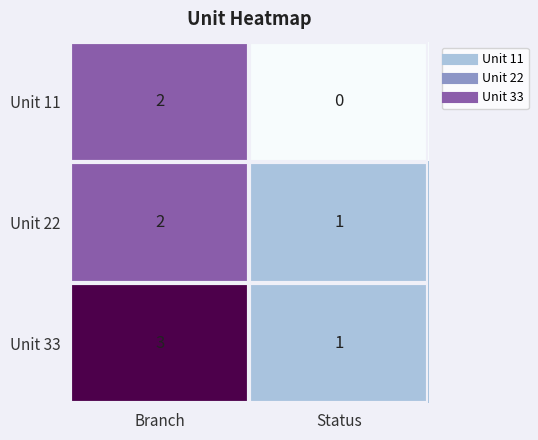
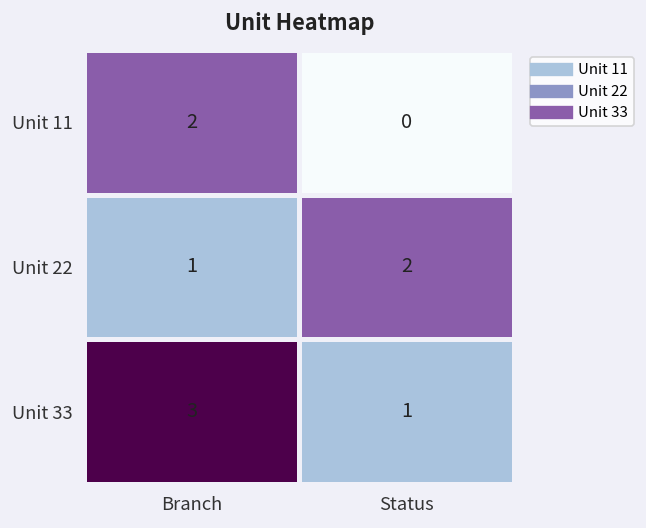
Unit 22, Branch: 2 -> 1
Unit 22, Status: 1 -> 2
